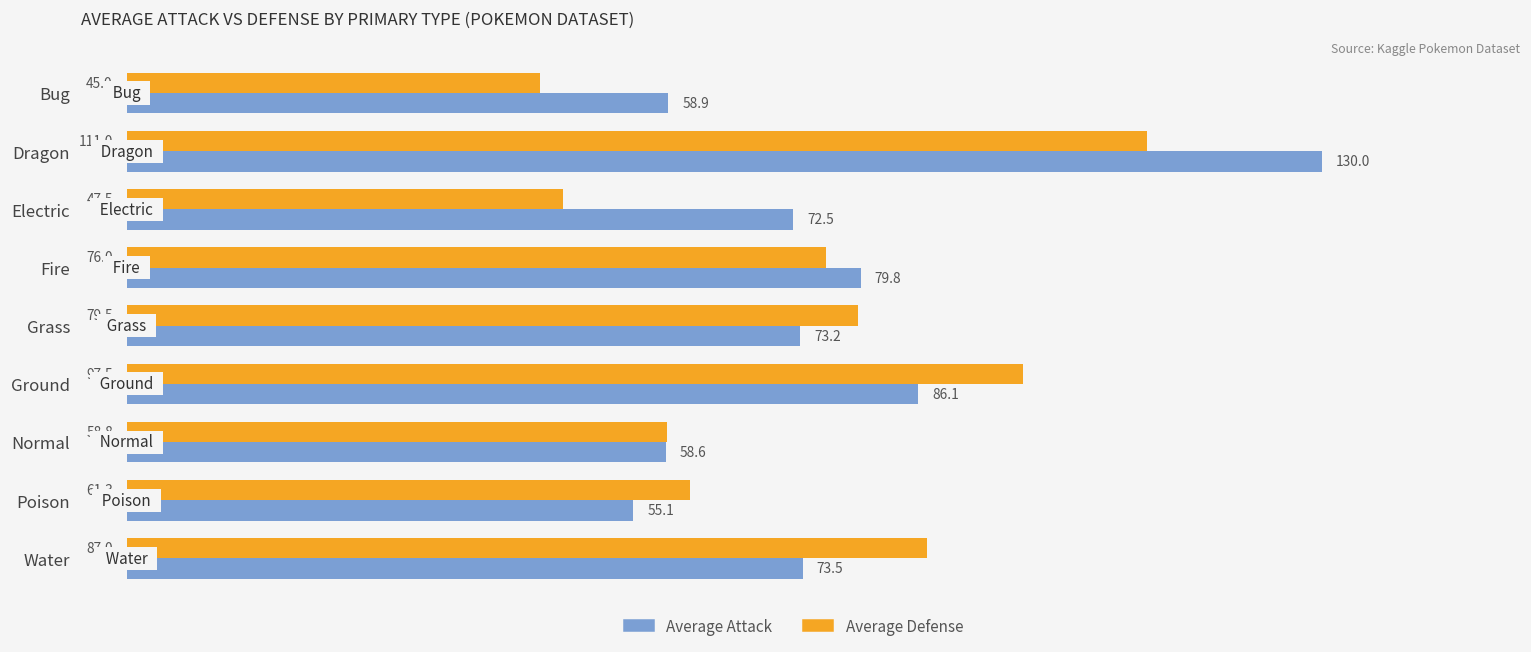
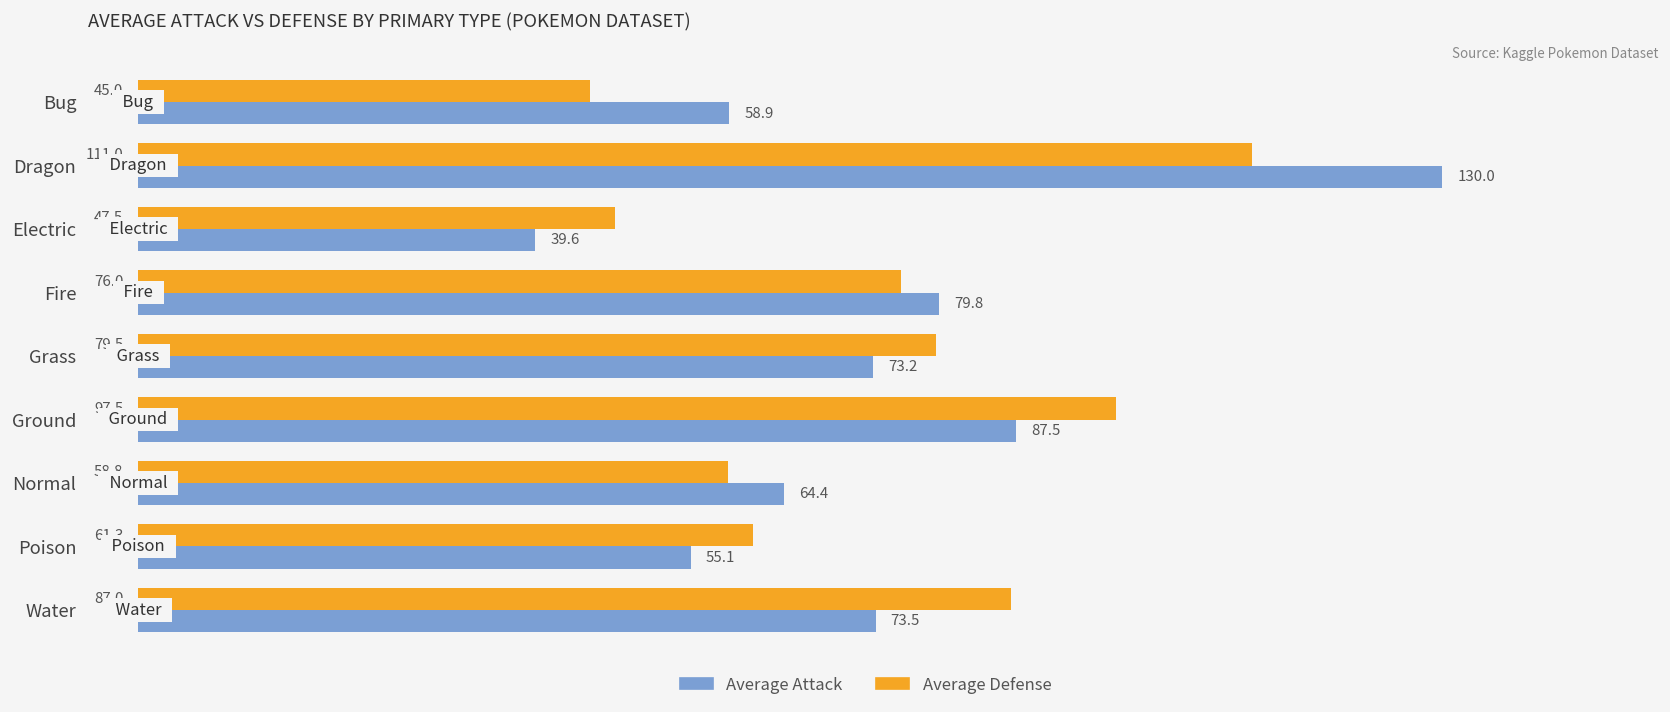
Average Attack, Electric: 72.5 -> 39.6
Average Attack, Ground: 86.1 -> 87.5
Average Attack, Normal: 58.6 -> 64.4
